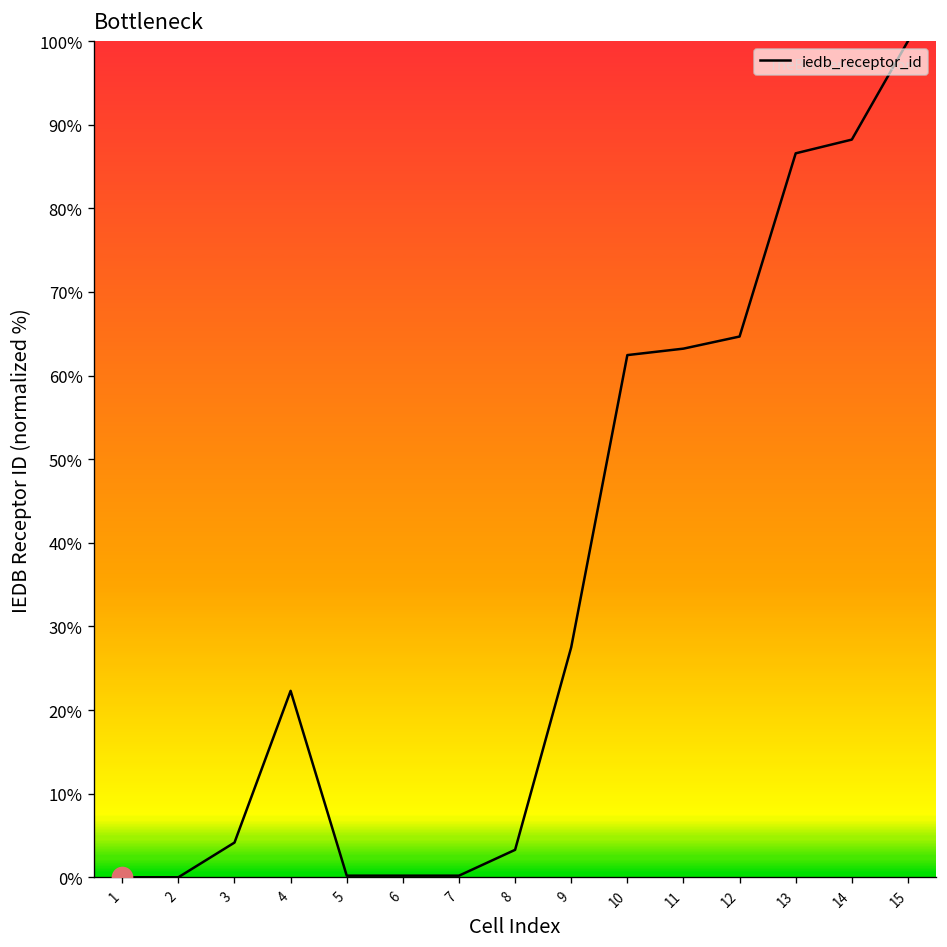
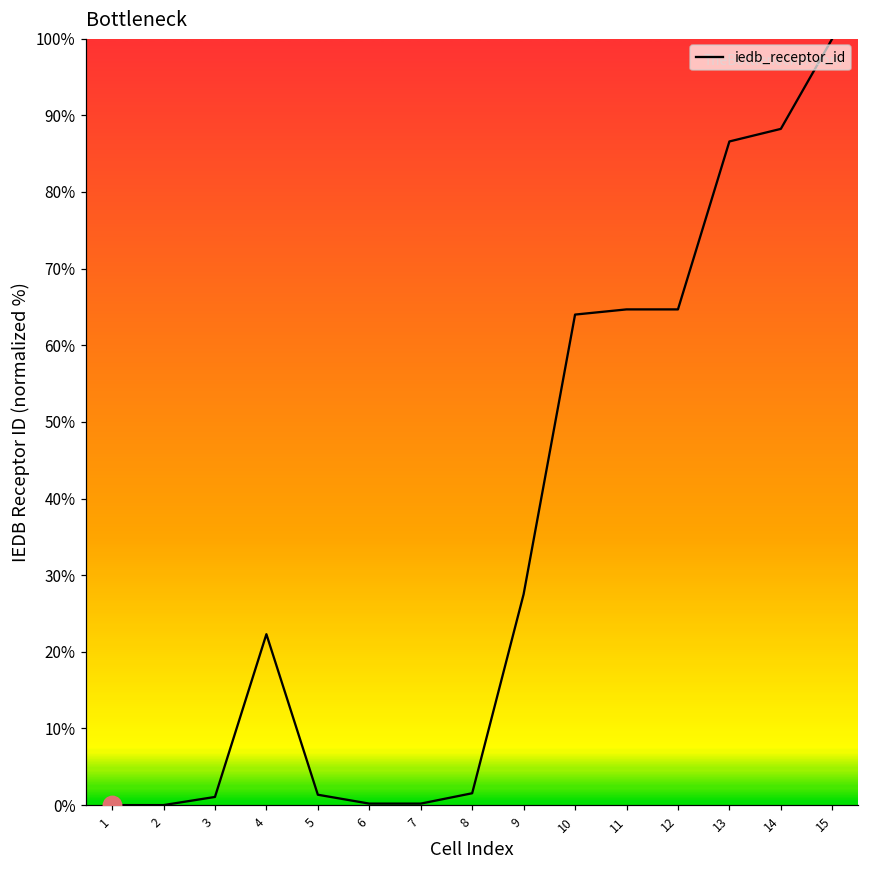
iedb_receptor_id, 3: 4% -> 1%
iedb_receptor_id, 5: 0% -> 1%
iedb_receptor_id, 8: 3% -> 2%
iedb_receptor_id, 10: 62% -> 64%
iedb_receptor_id, 11: 63% -> 65%
